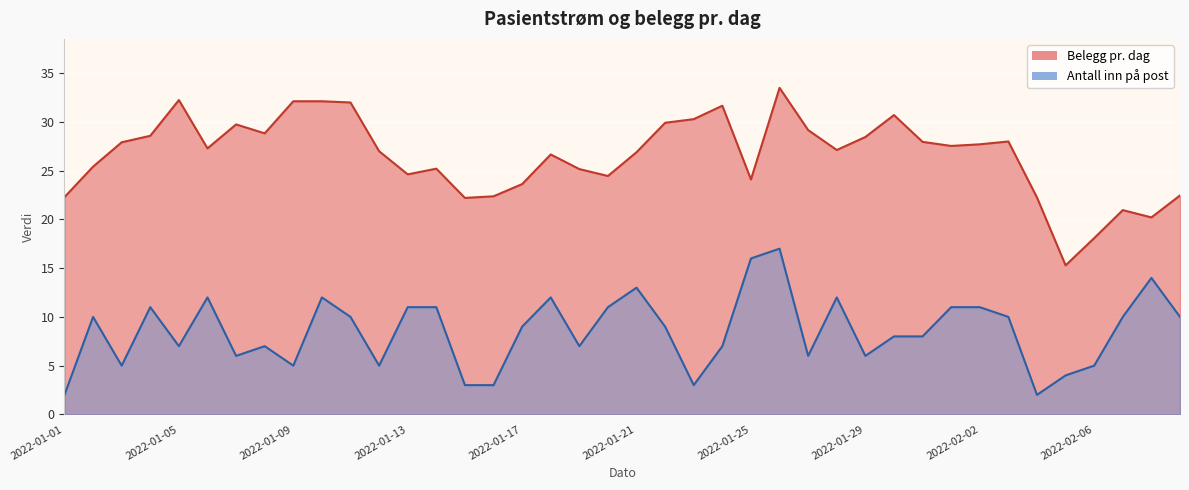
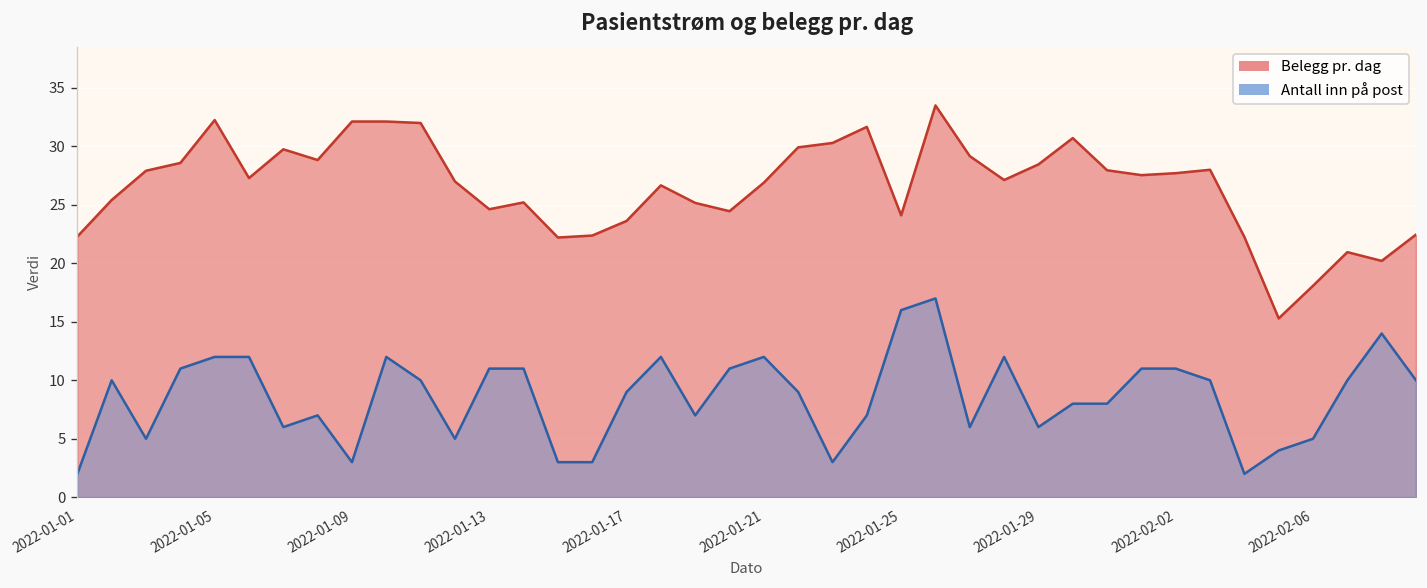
Antall inn på post, 2022-01-05: 7 -> 12
Antall inn på post, 2022-01-09: 5 -> 3
Antall inn på post, 2022-01-21: 13 -> 12
